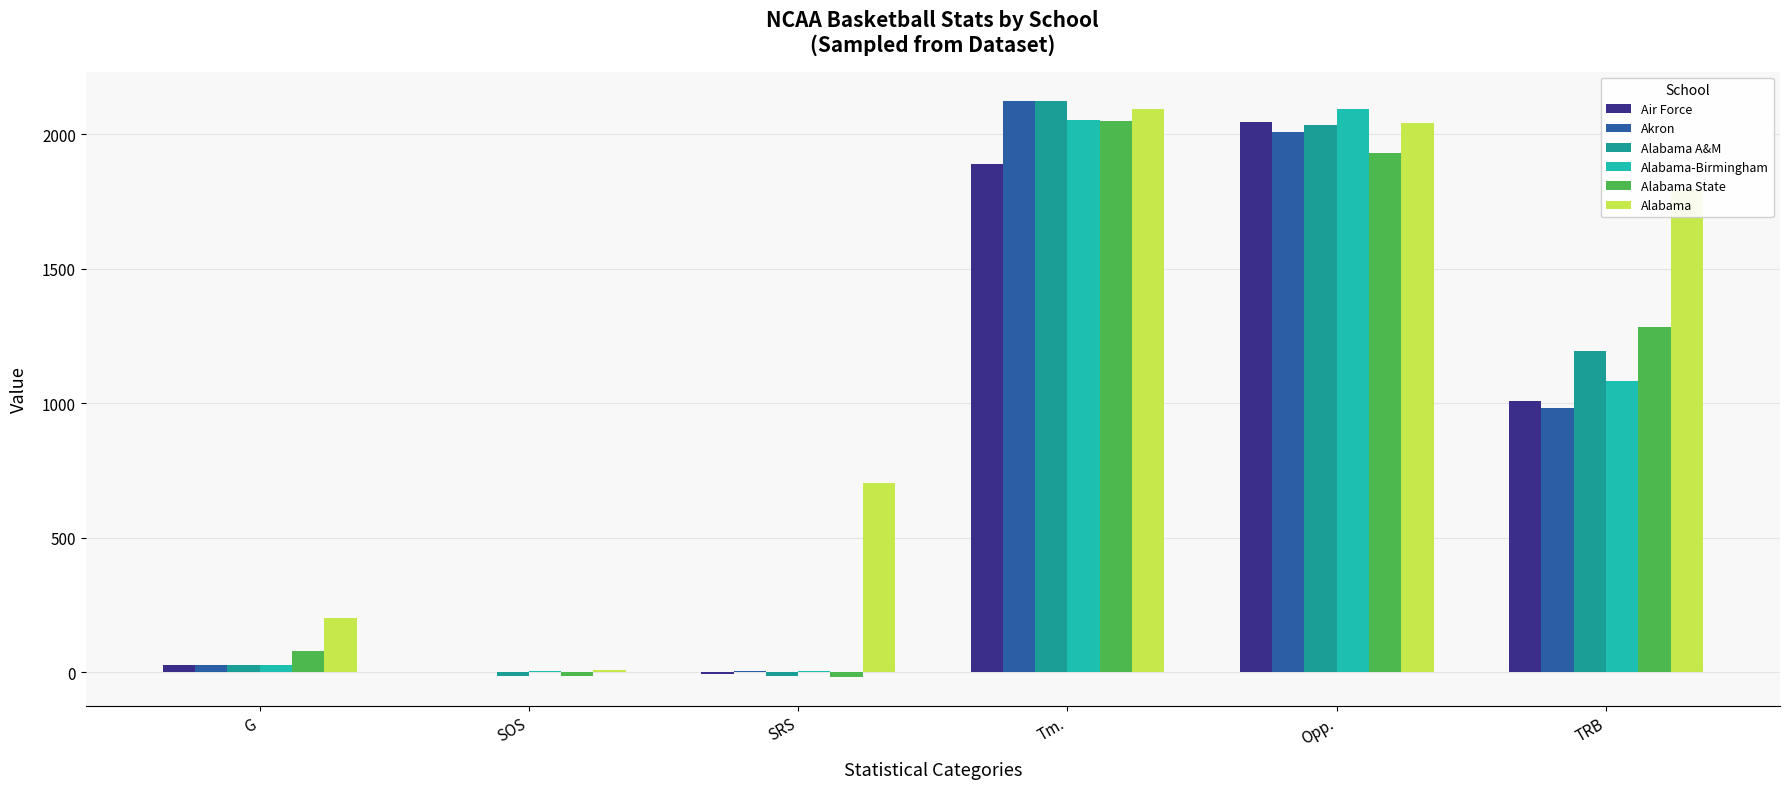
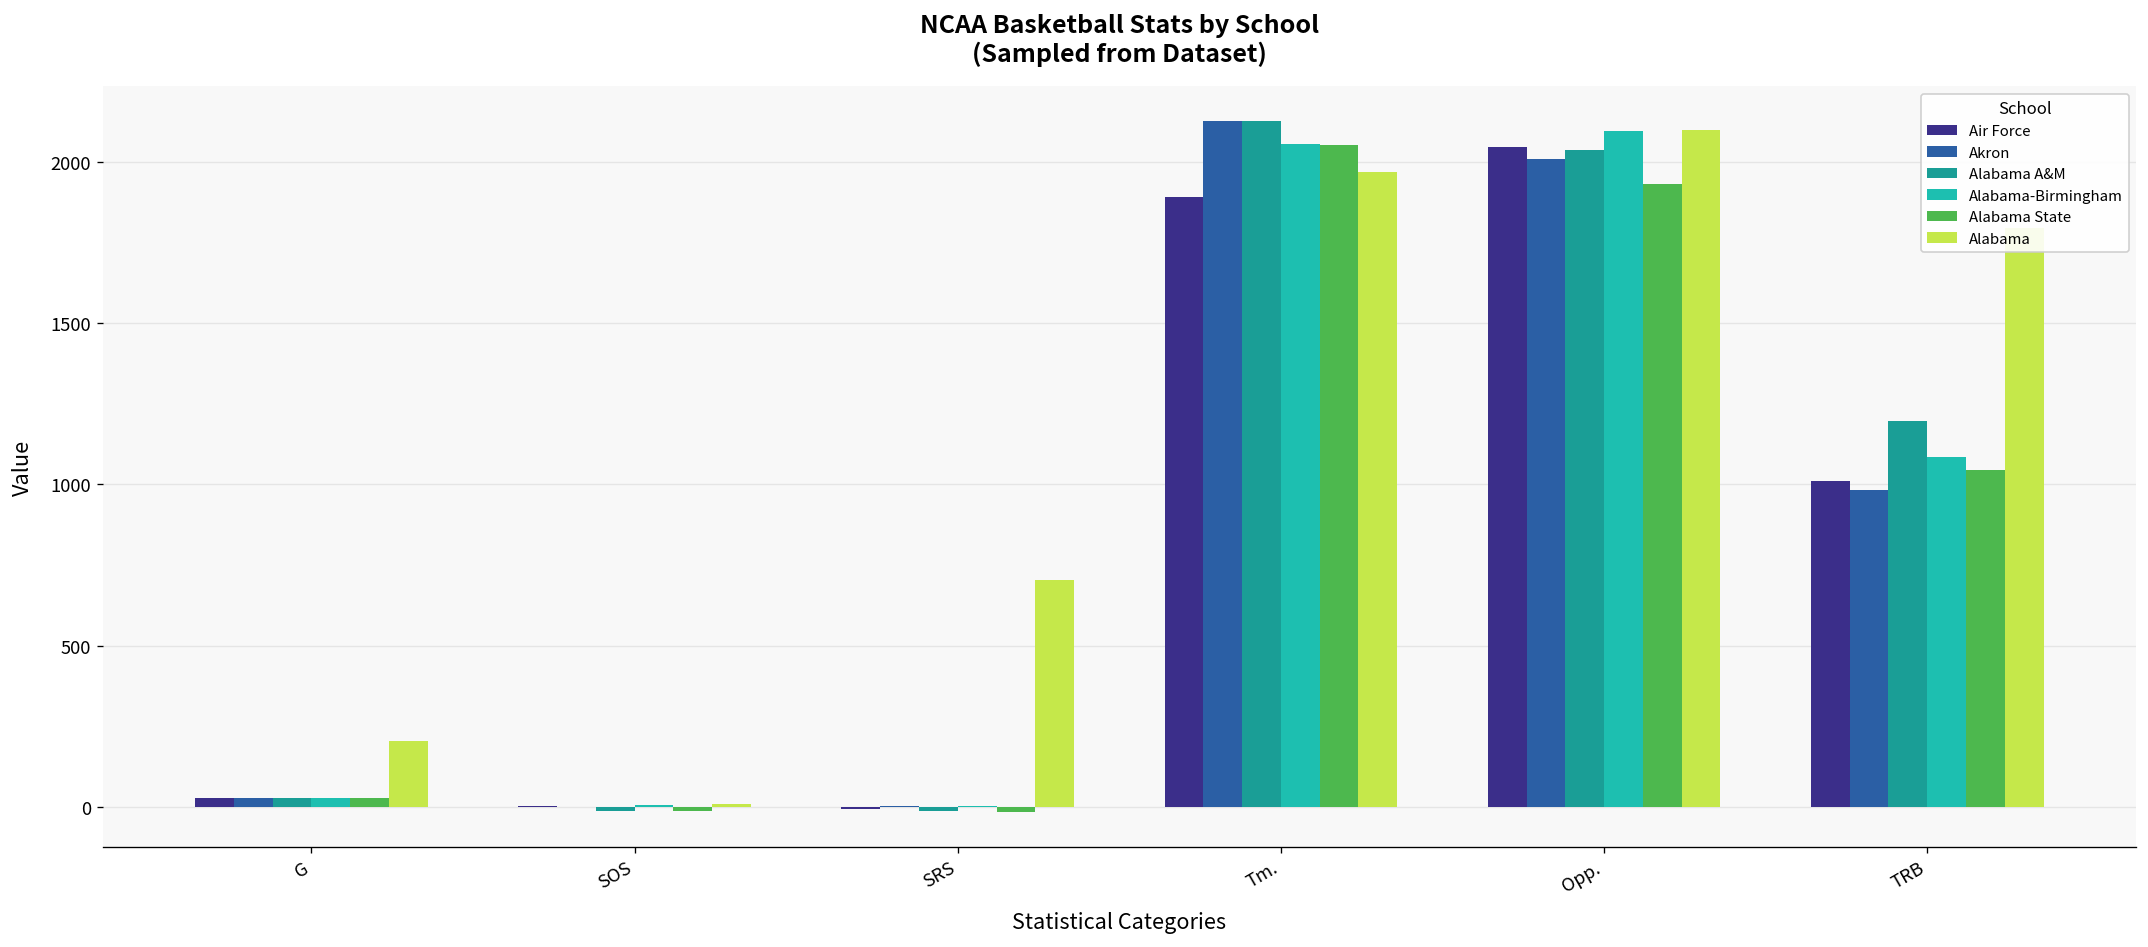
Alabama State, G: 80 -> 30
Alabama, Tm.: 2090 -> 1970
Alabama, Opp.: 2040 -> 2100
Alabama State, TRB: 1280 -> 1050
